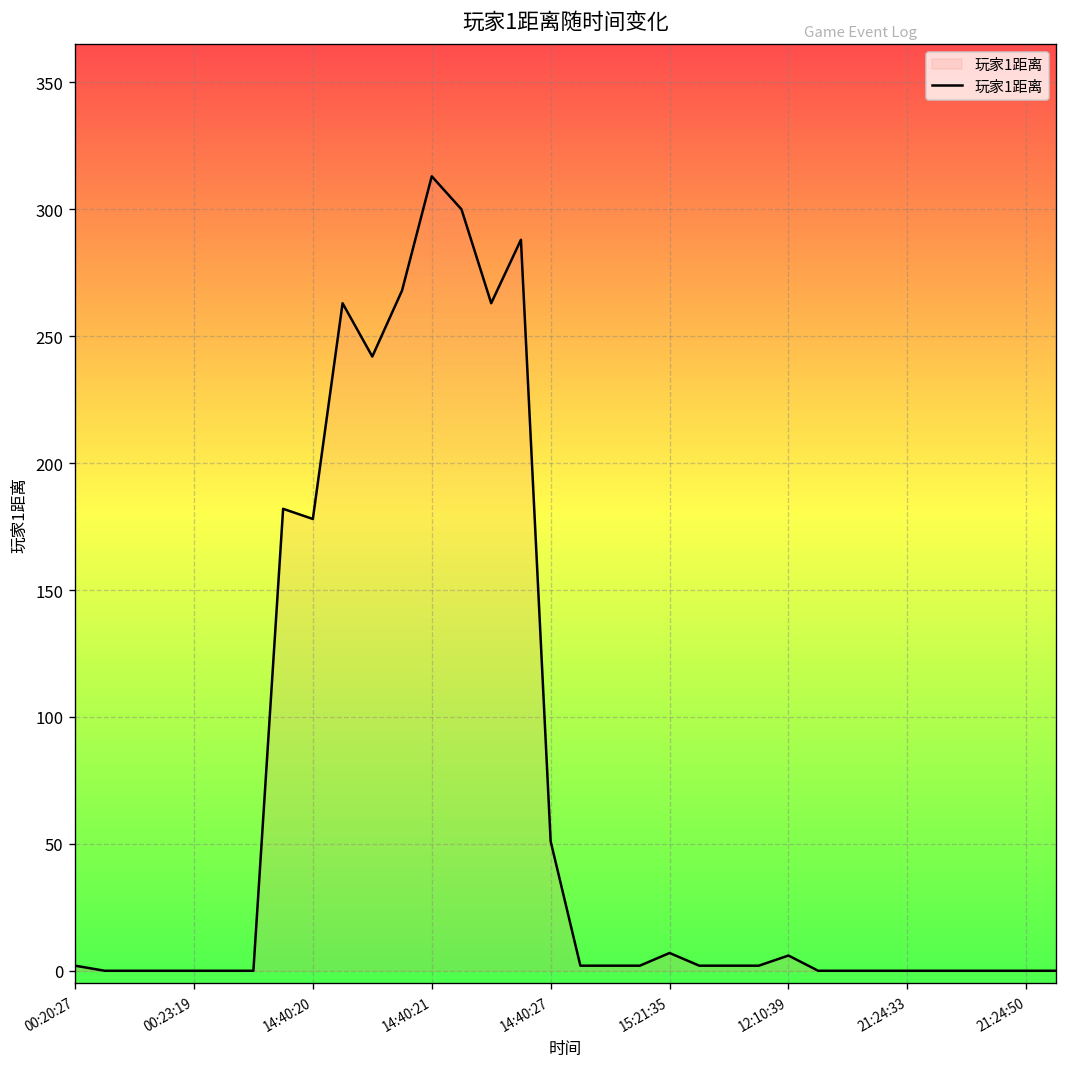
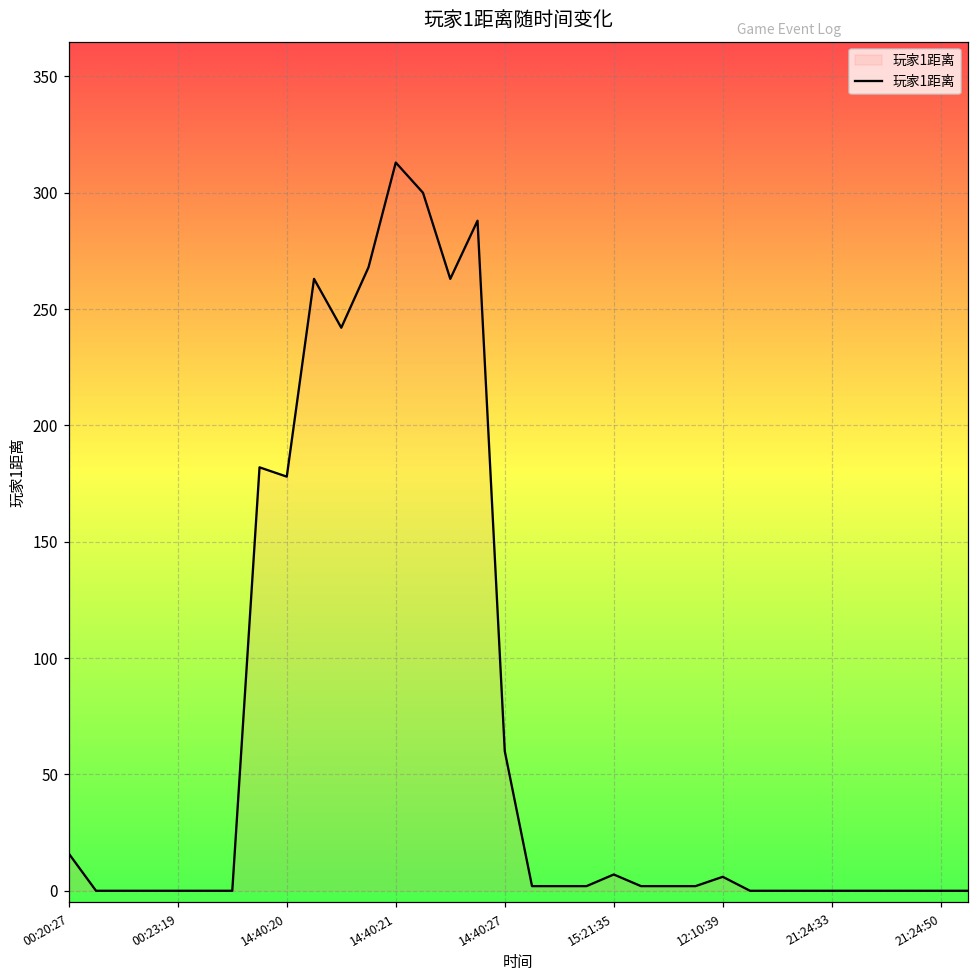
00:20:27: 2 -> 16
14:40:27: 51 -> 60
